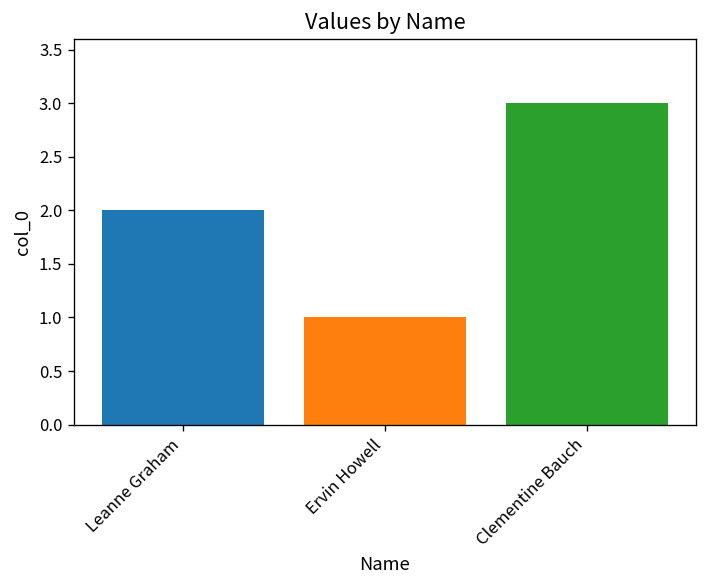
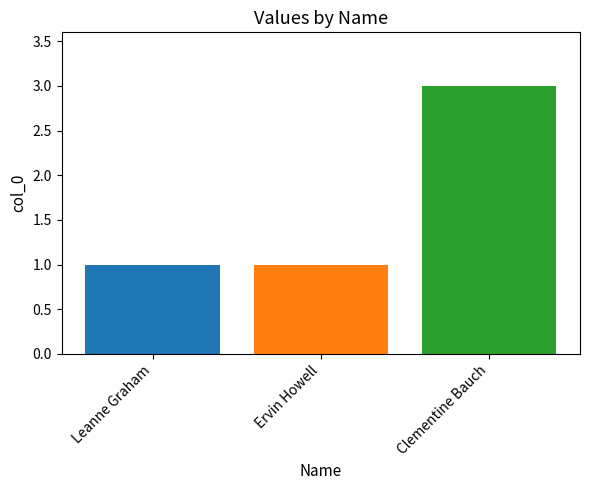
Leanne Graham: 2 -> 1
